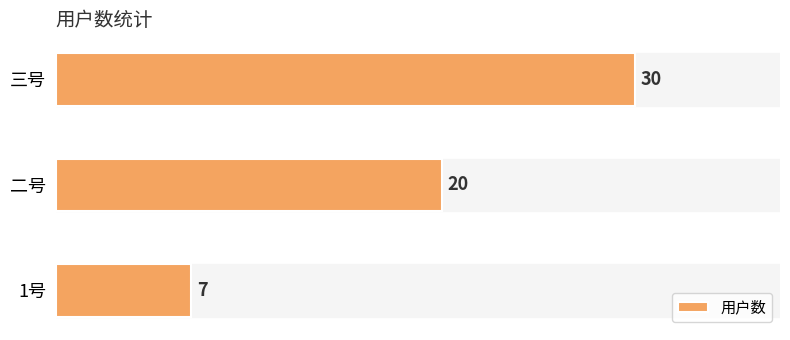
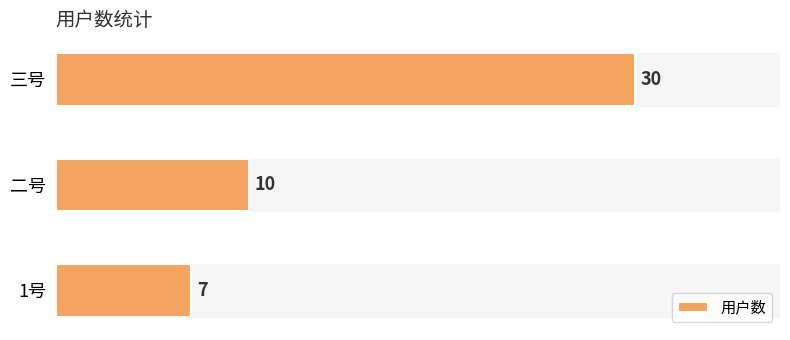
二号: 20 -> 10
